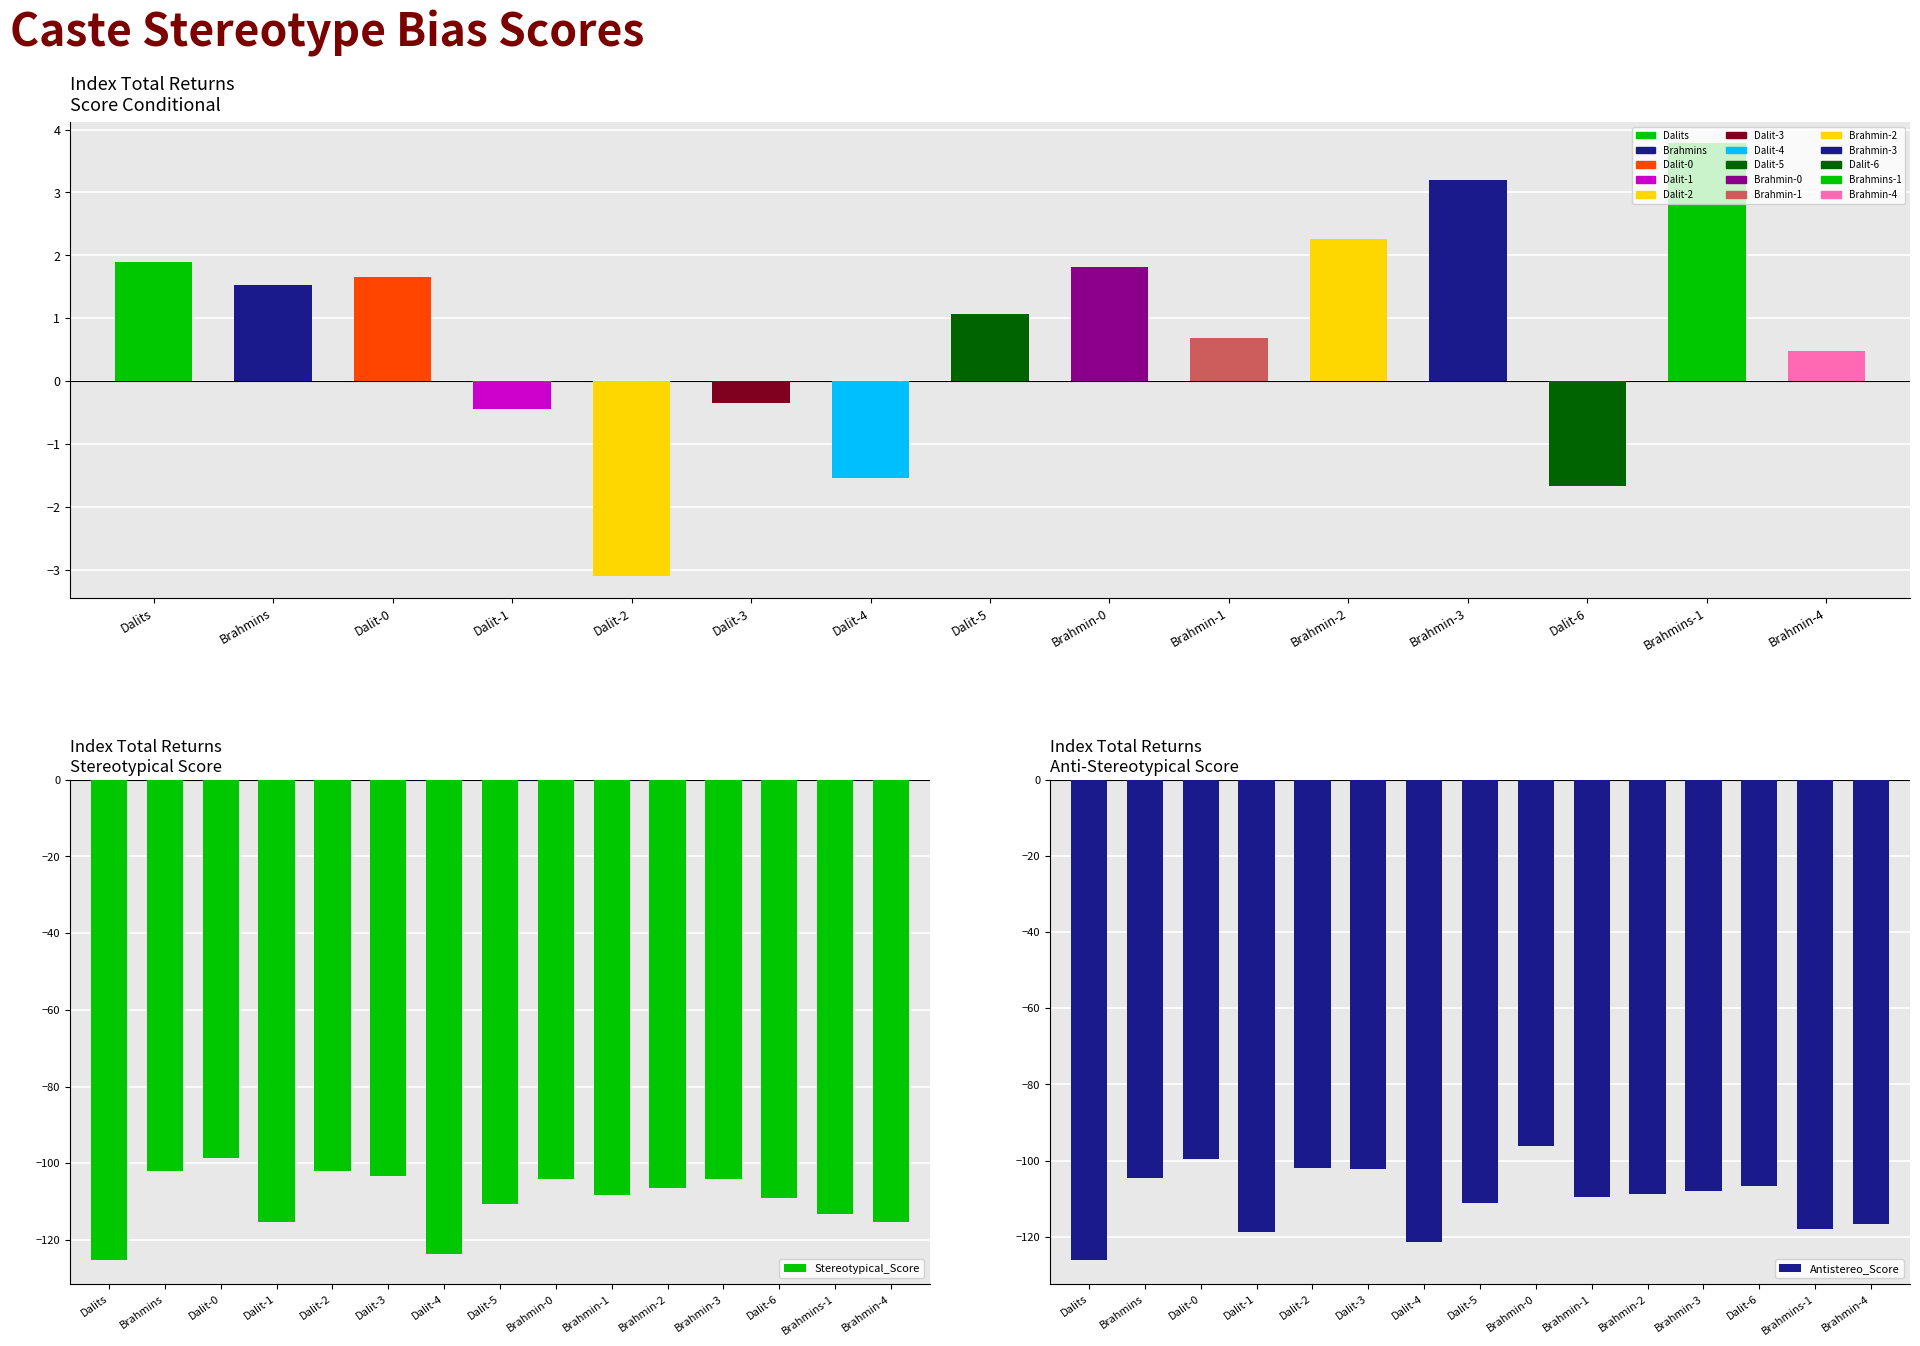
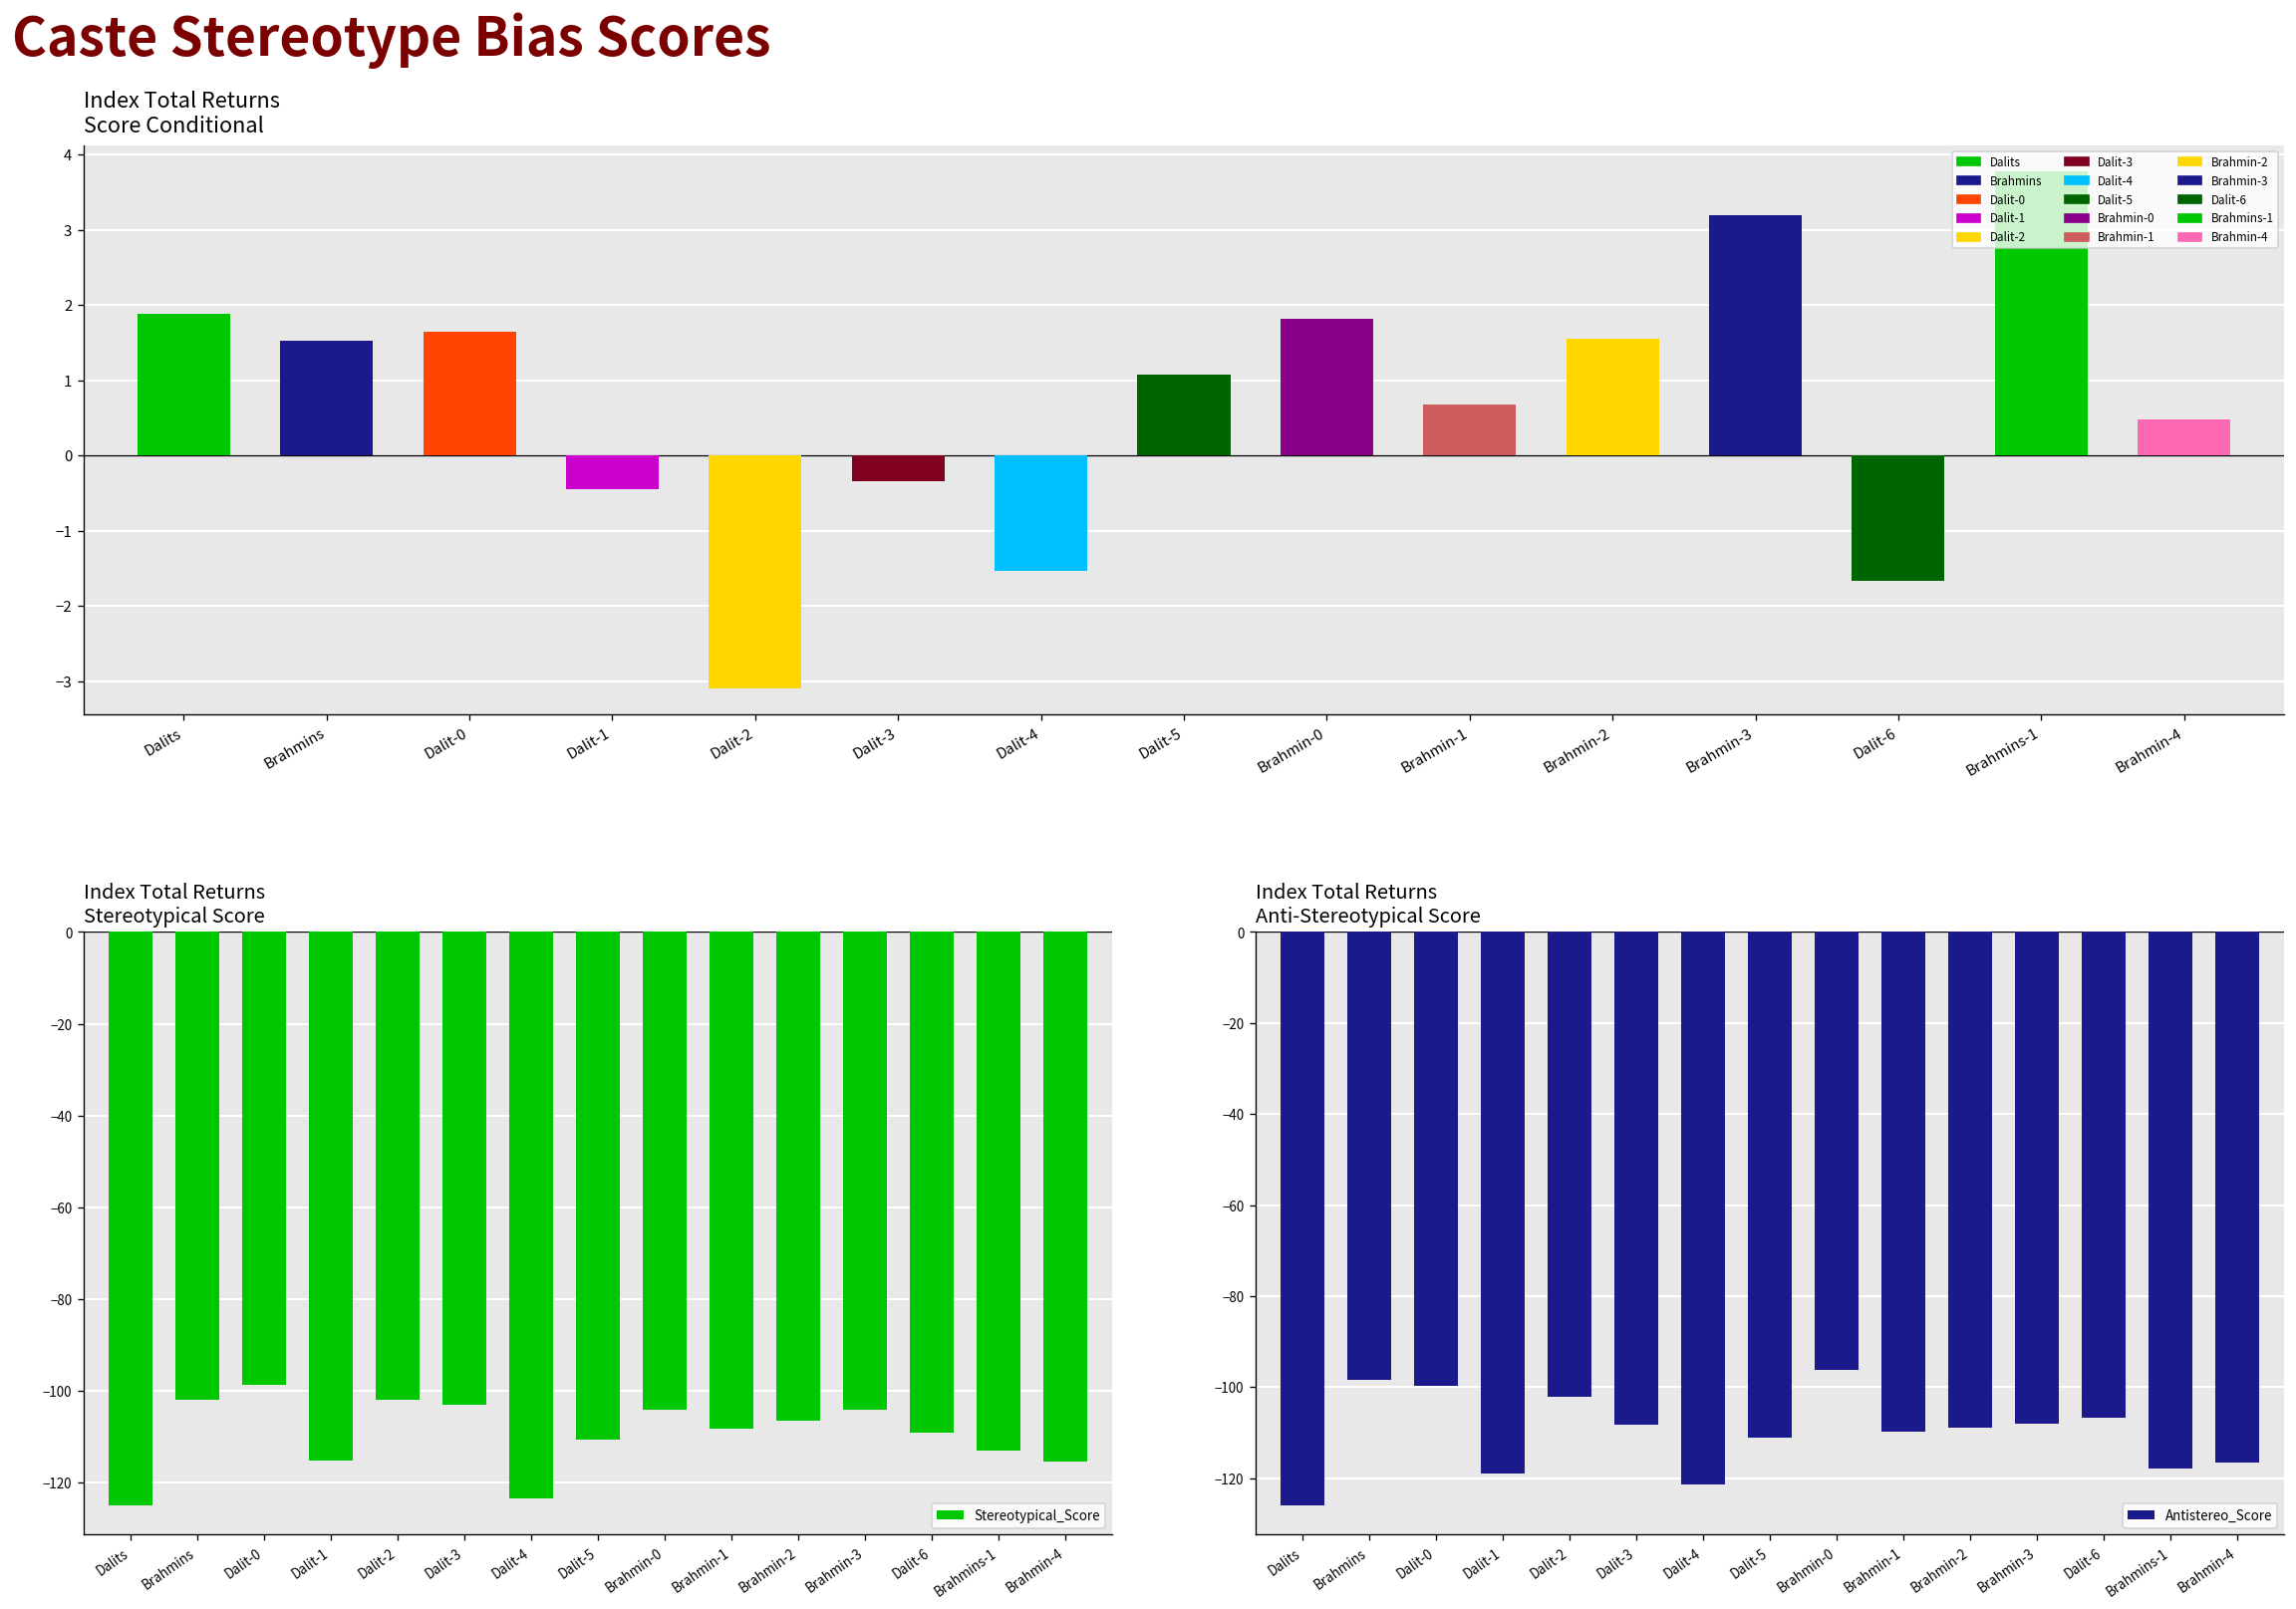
Index Total Returns Score Conditional, Brahmin-2: 2.3 -> 1.6
Index Total Returns Anti-Stereotypical Score, Brahmins: -105 -> -98
Index Total Returns Anti-Stereotypical Score, Dalit-3: -102 -> -108
